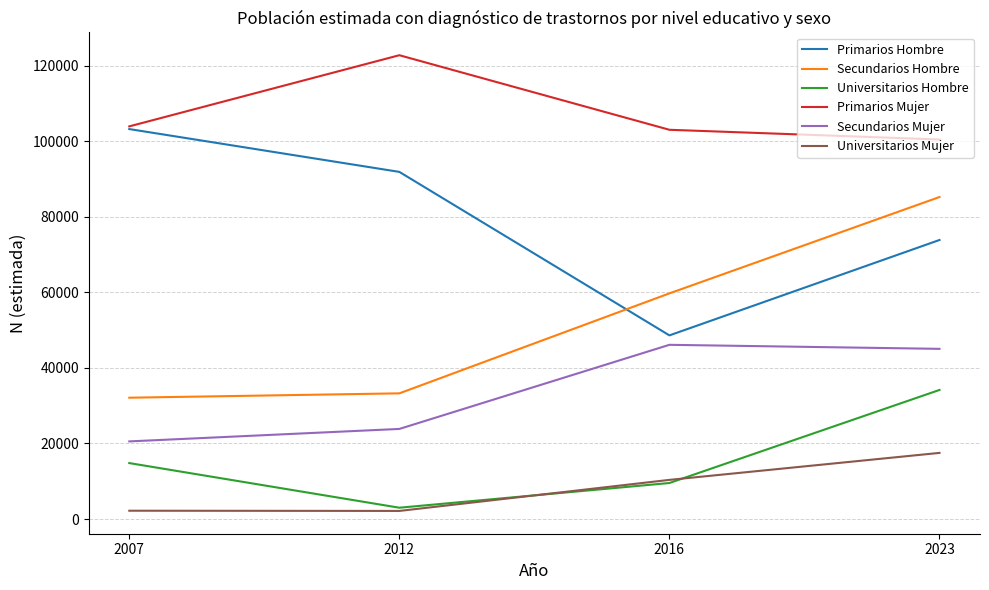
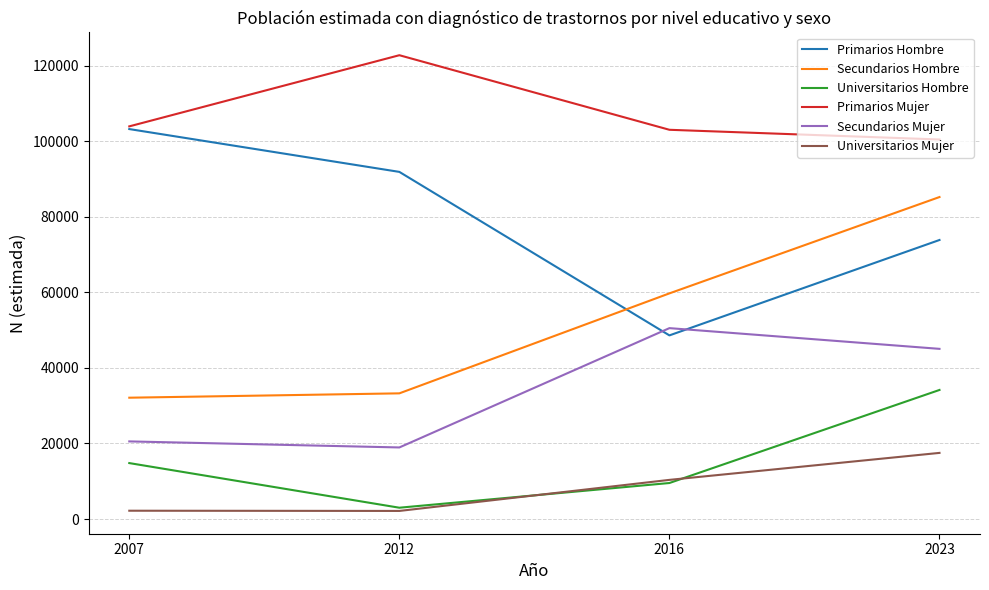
Secundarios Mujer, 2012: 24000 -> 19000
Secundarios Mujer, 2016: 46000 -> 51000
